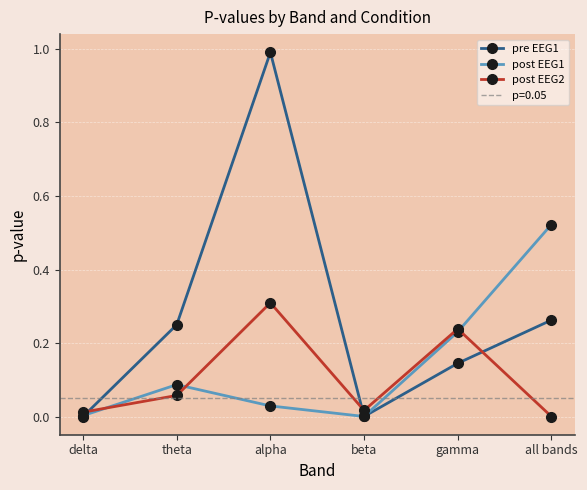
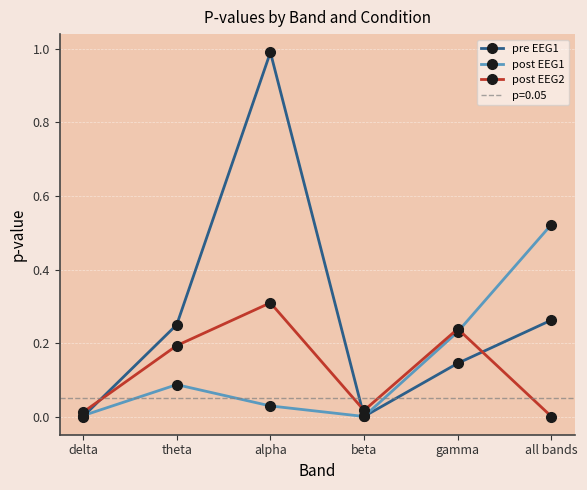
post EEG2, theta: 0.06 -> 0.19
